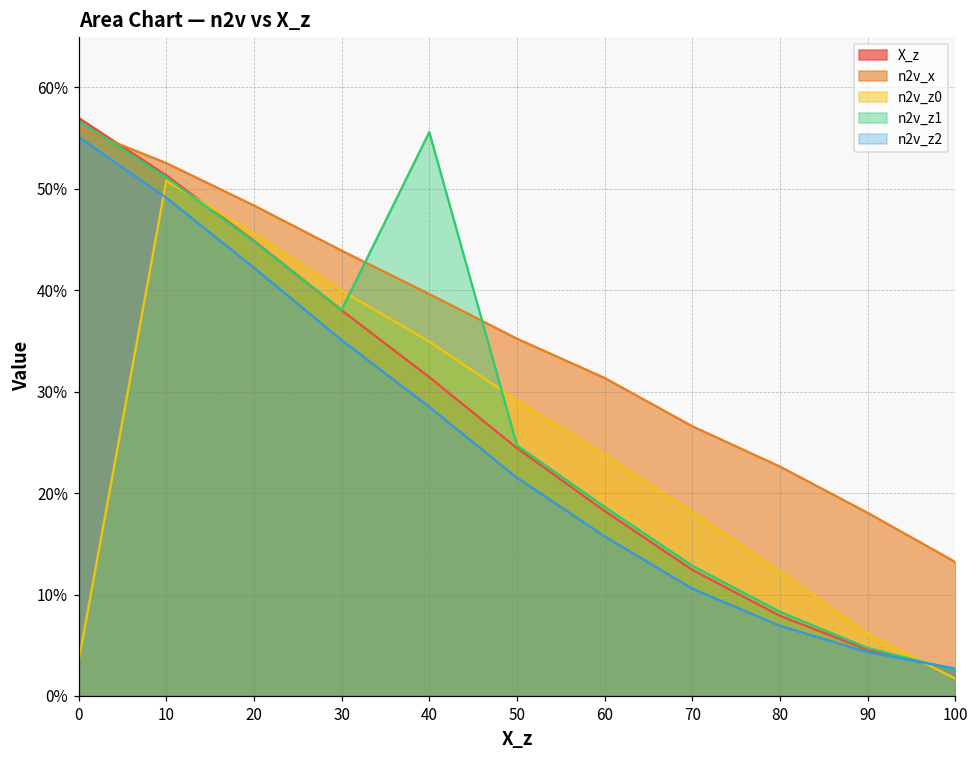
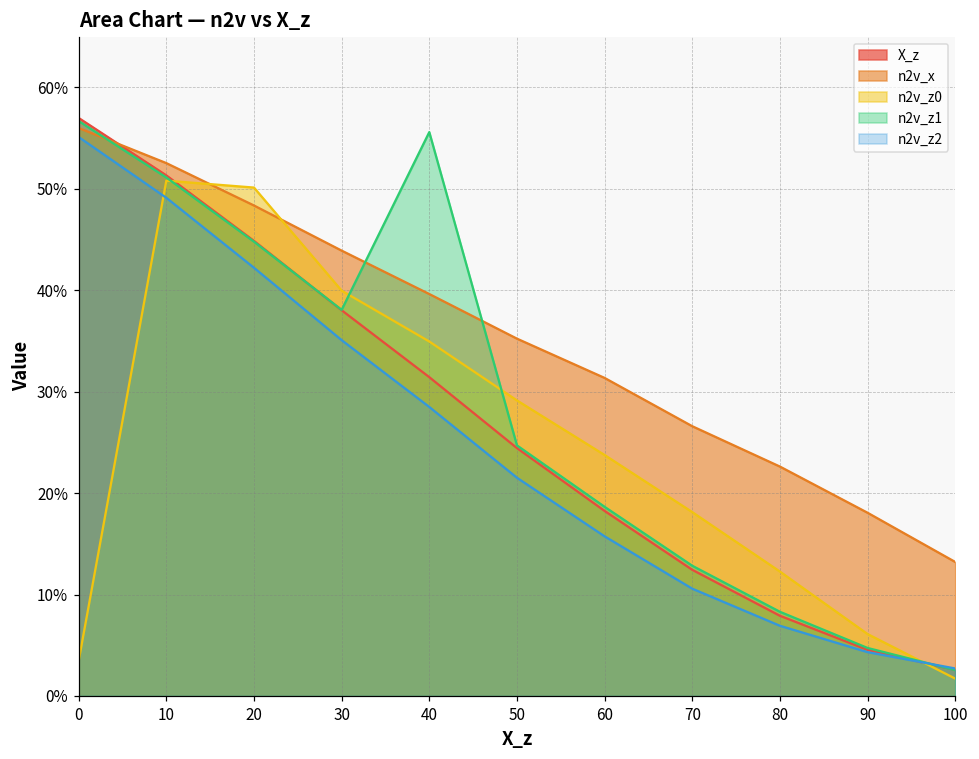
n2v_z0, 20: 46% -> 50%
